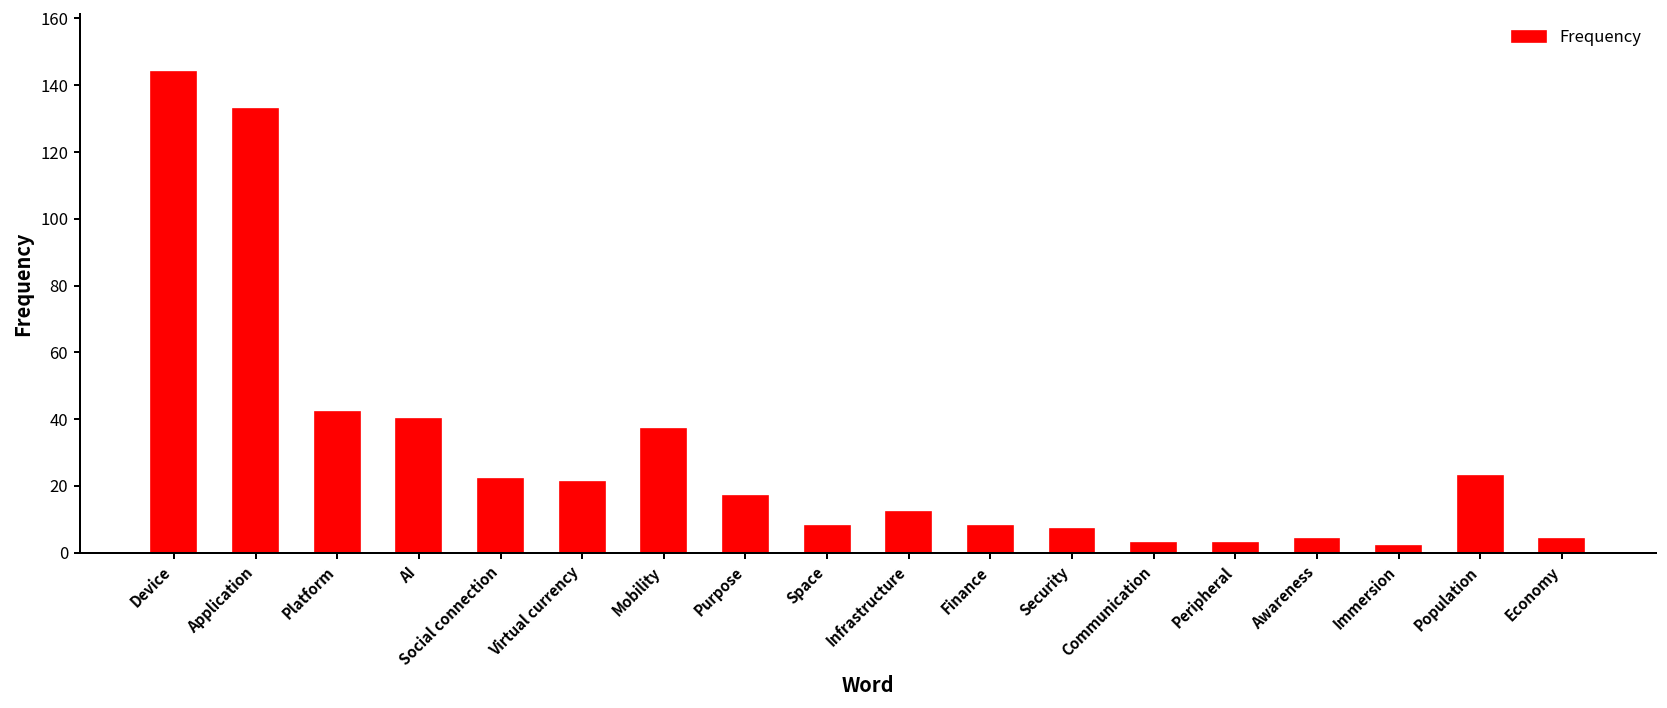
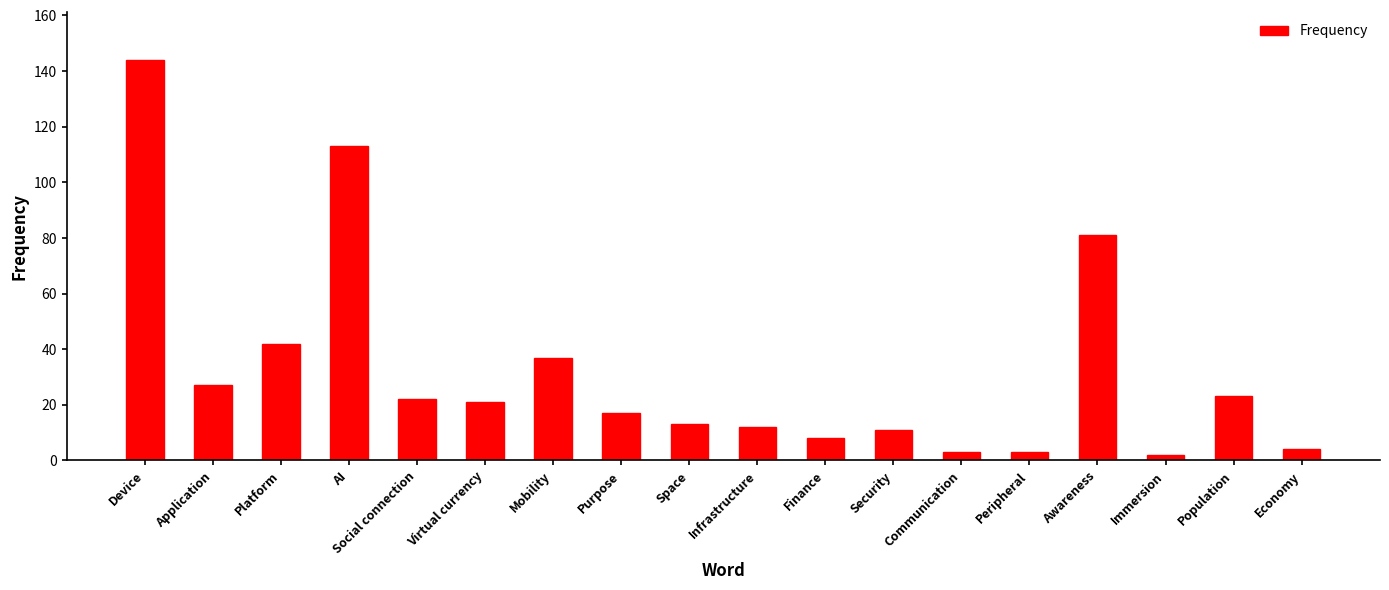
Application: 133 -> 27
AI: 40 -> 113
Space: 8 -> 13
Security: 7 -> 11
Awareness: 4 -> 81
